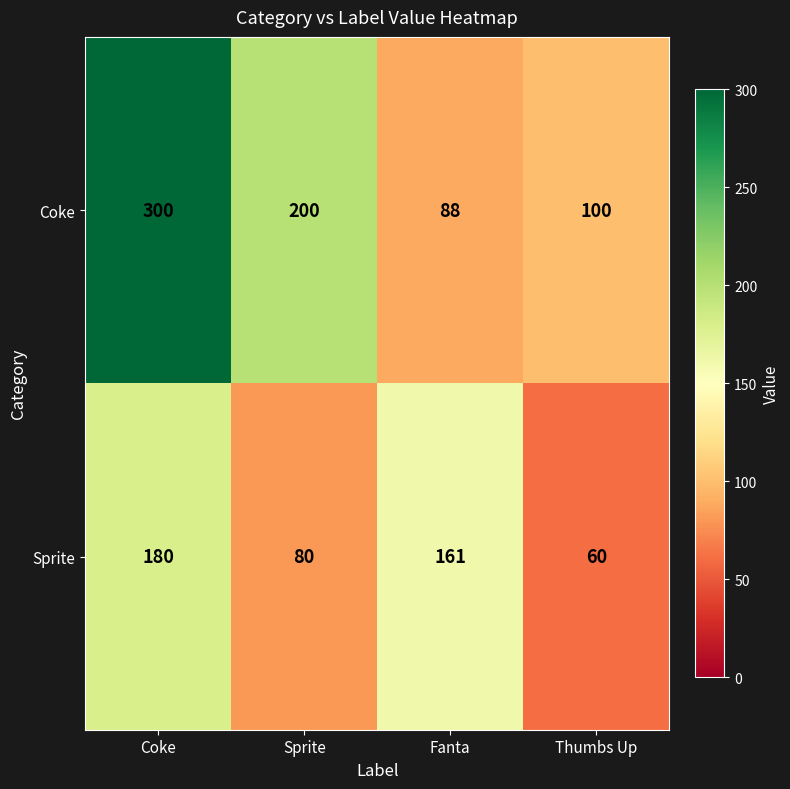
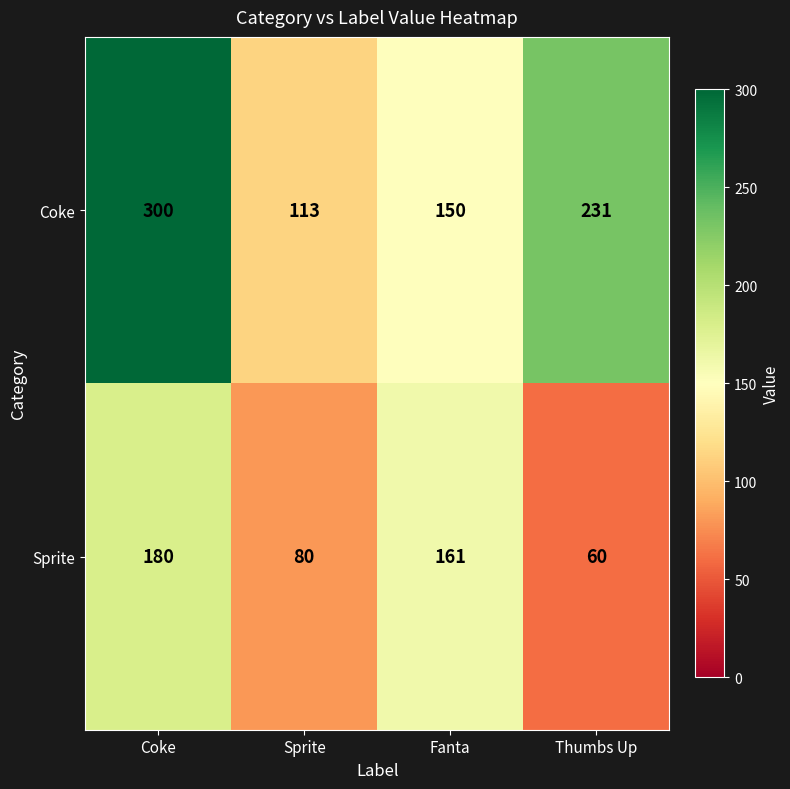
Coke, Sprite: 200 -> 113
Coke, Fanta: 88 -> 150
Coke, Thumbs Up: 100 -> 231
